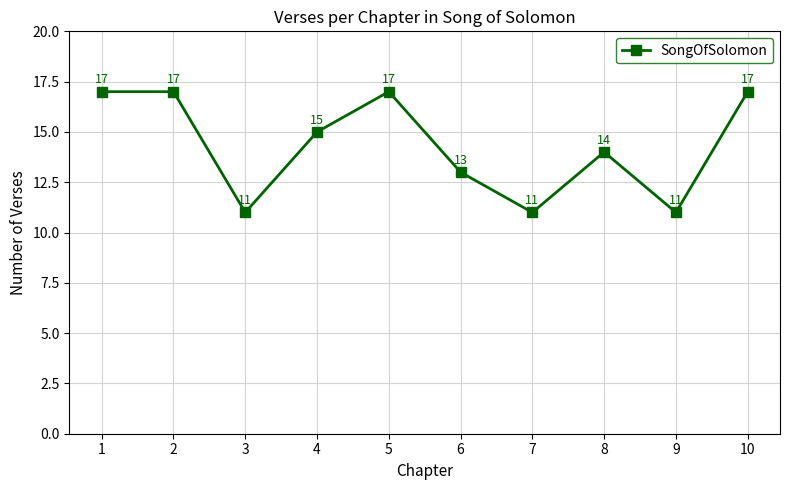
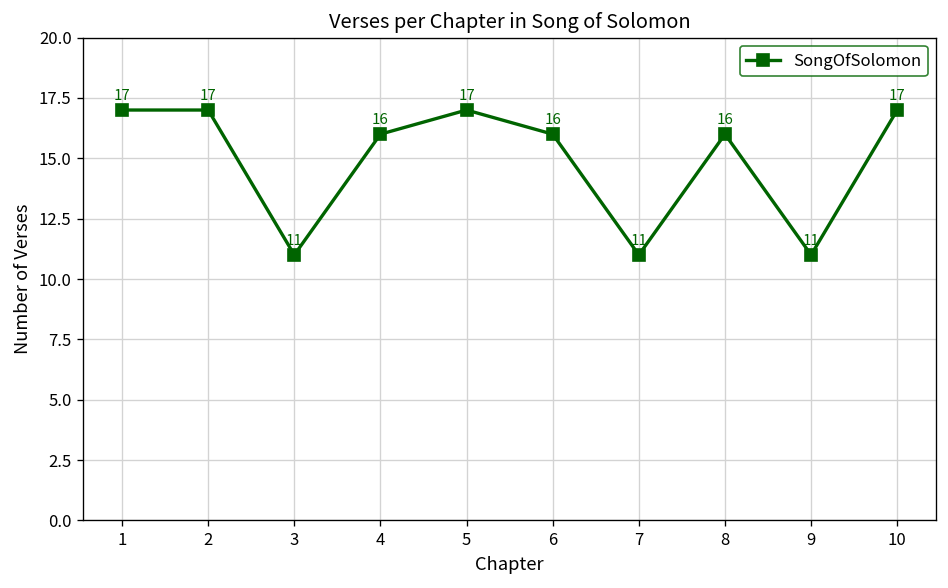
4: 15 -> 16
6: 13 -> 16
8: 14 -> 16
